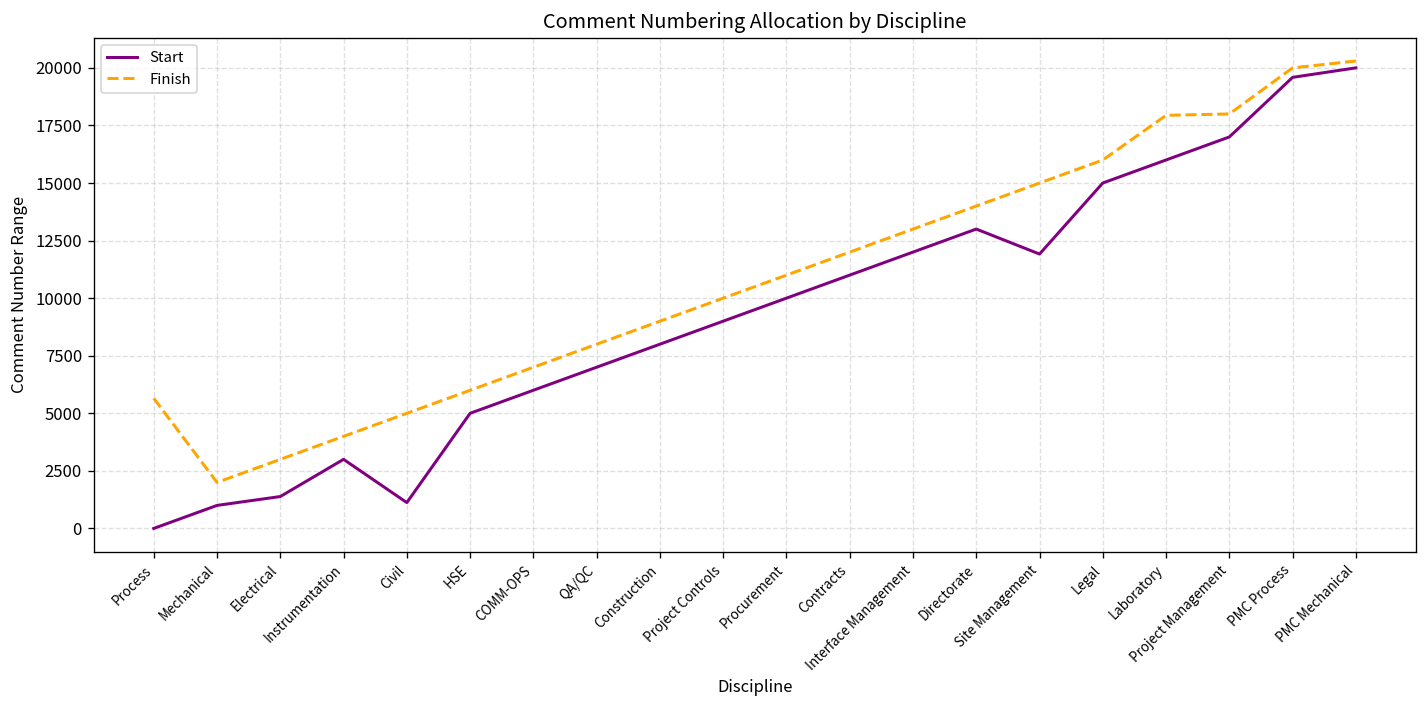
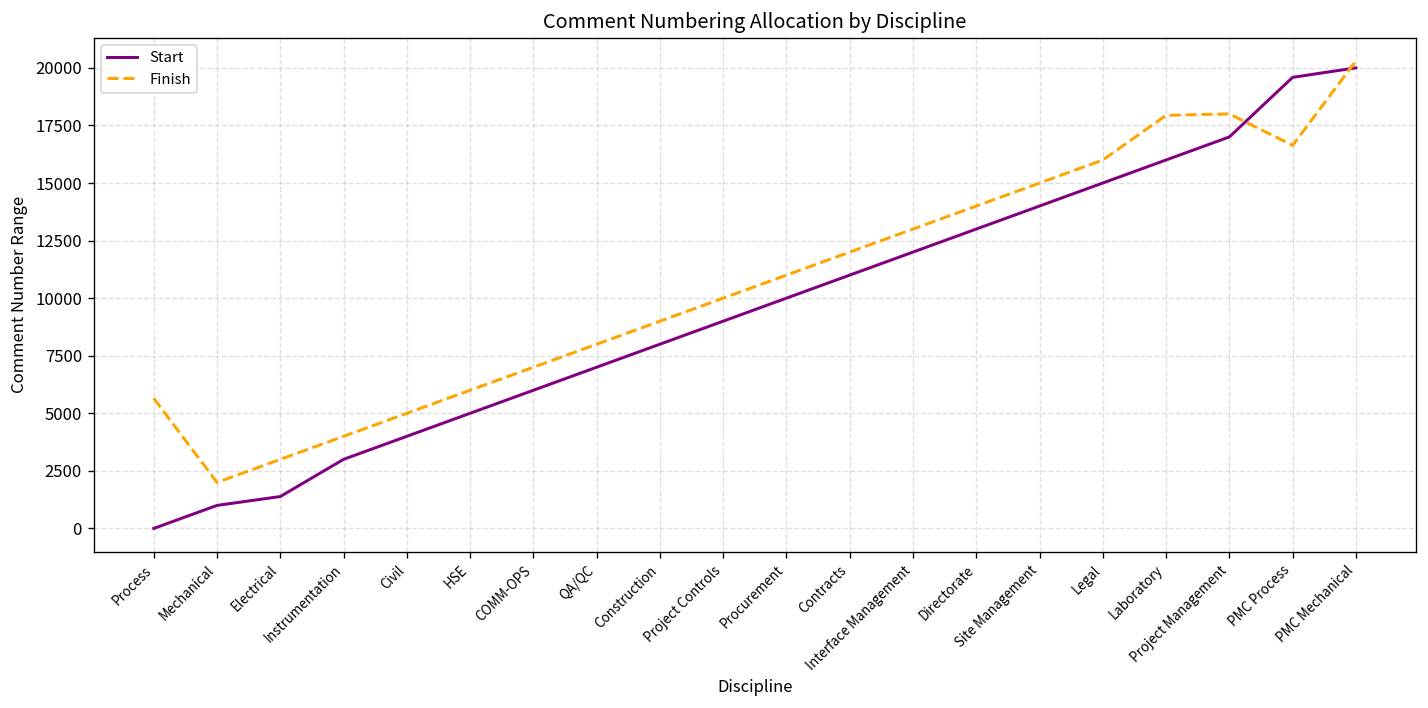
Start, Civil: 1100 -> 4000
Start, Site Management: 11900 -> 14000
Finish, PMC Process: 20000 -> 16600
